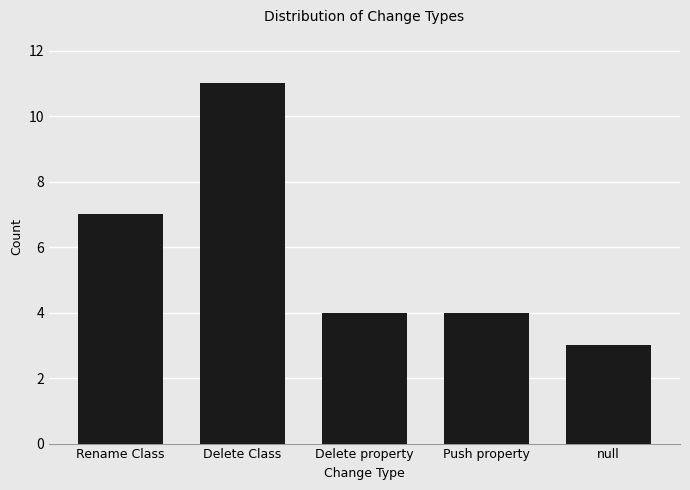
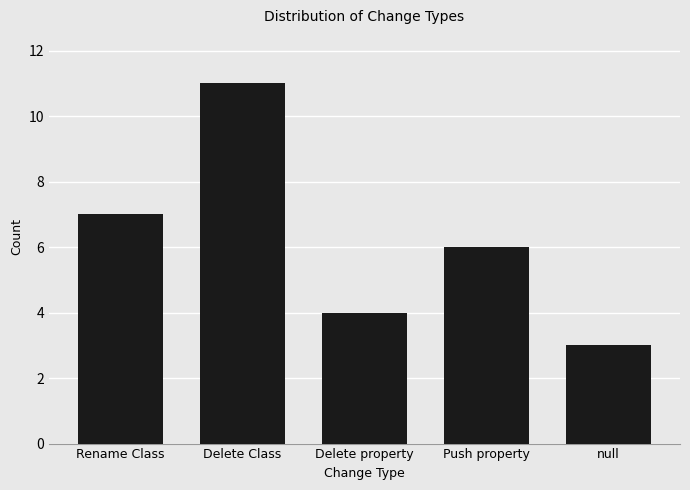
Push property: 4 -> 6
